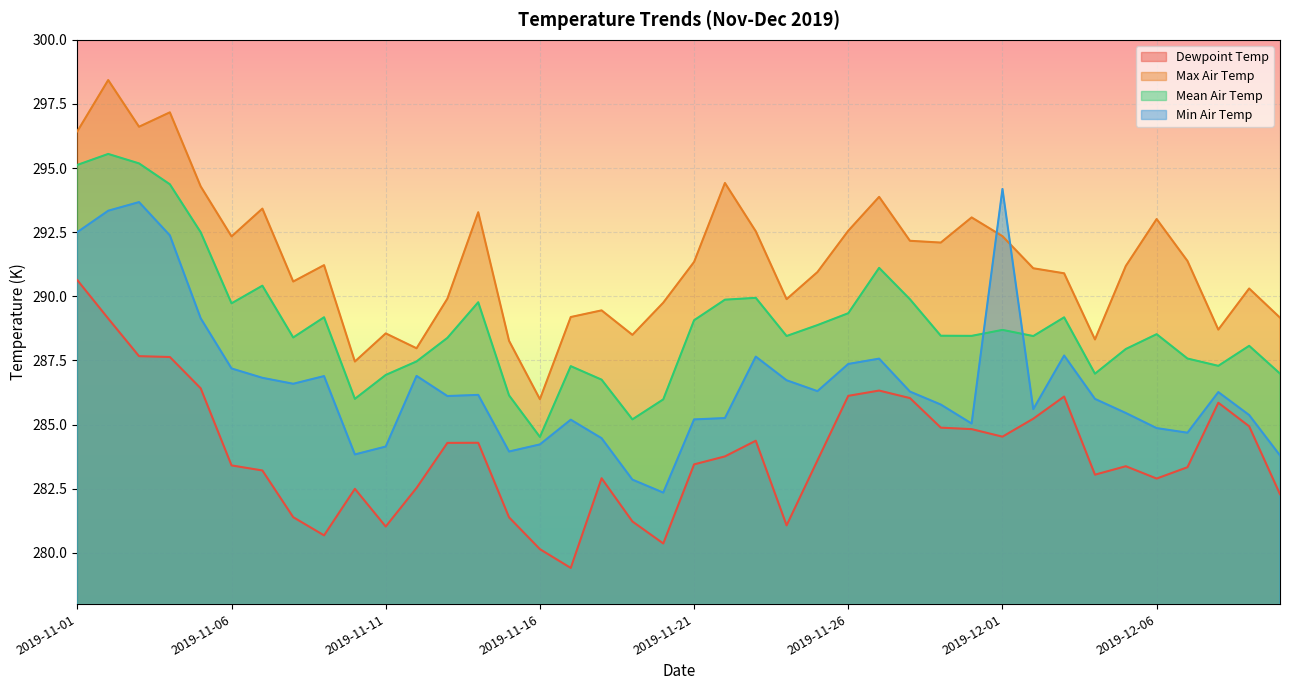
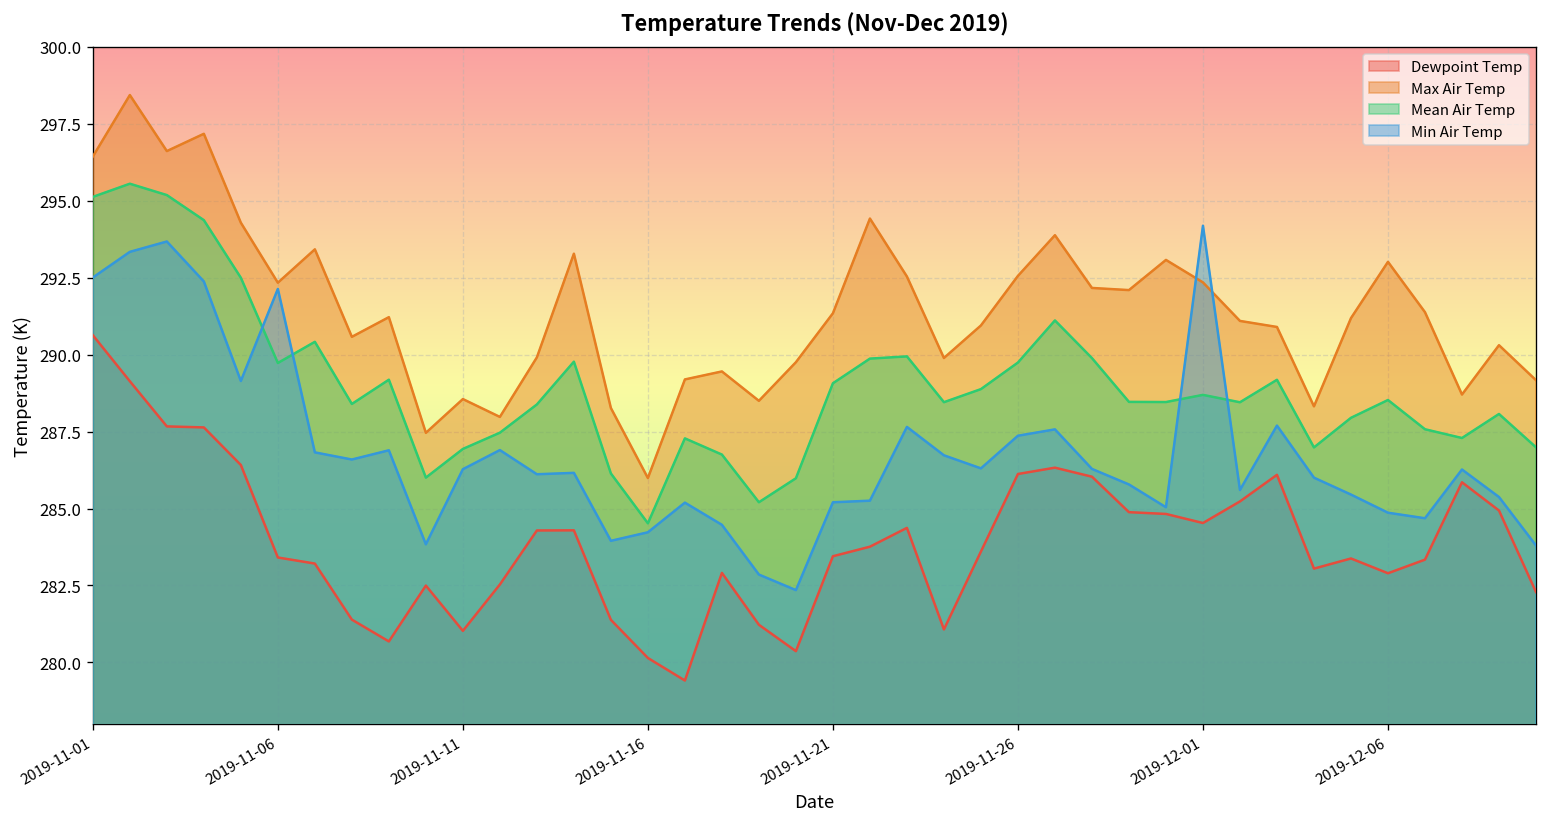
Min Air Temp, 2019-11-06: 287.2 -> 292.1
Min Air Temp, 2019-11-11: 284.1 -> 286.3
Mean Air Temp, 2019-11-26: 289.3 -> 289.7
